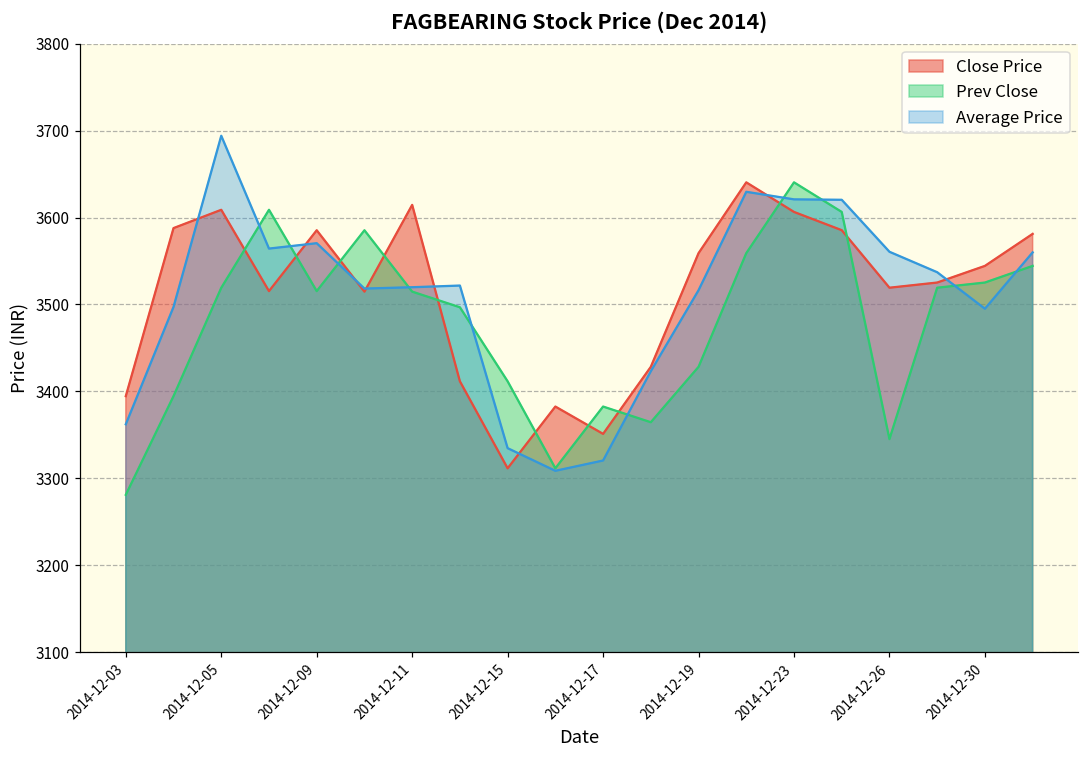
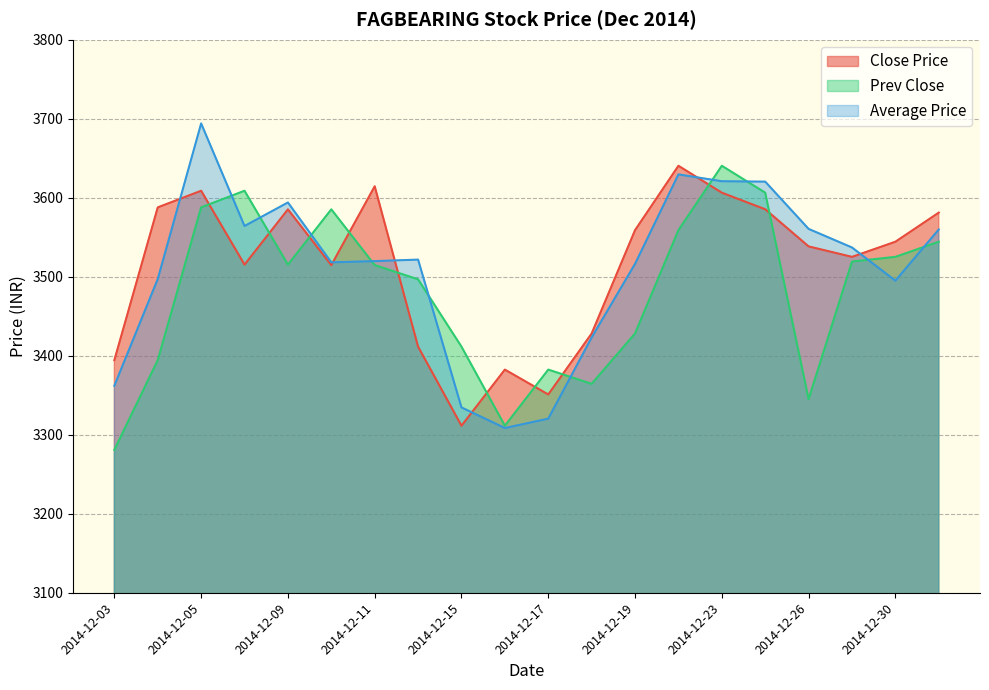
Prev Close, 2014-12-05: 3520 -> 3590
Average Price, 2014-12-09: 3570 -> 3590
Close Price, 2014-12-26: 3520 -> 3540
